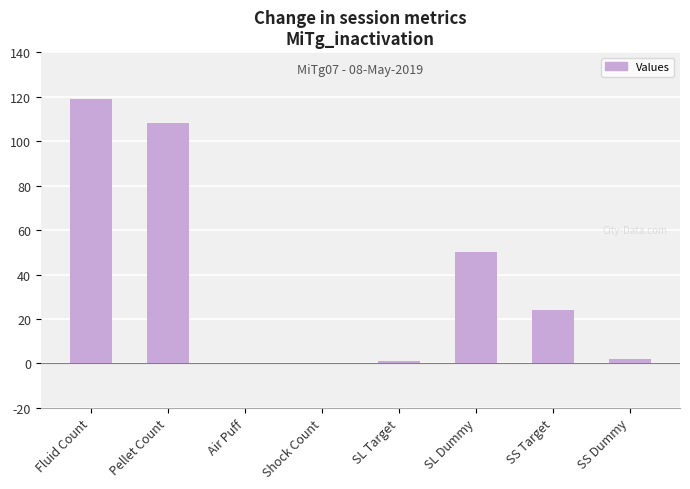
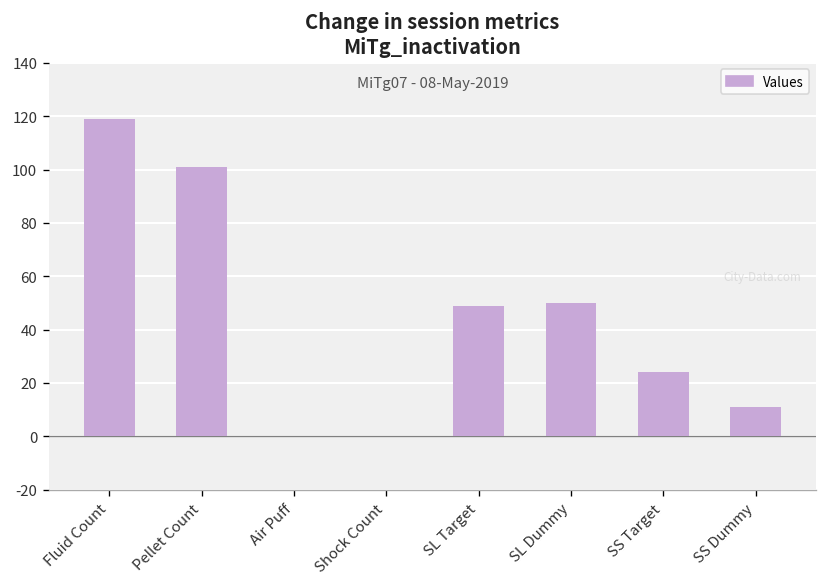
Pellet Count: 108 -> 101
SL Target: 1 -> 49
SS Dummy: 2 -> 11
